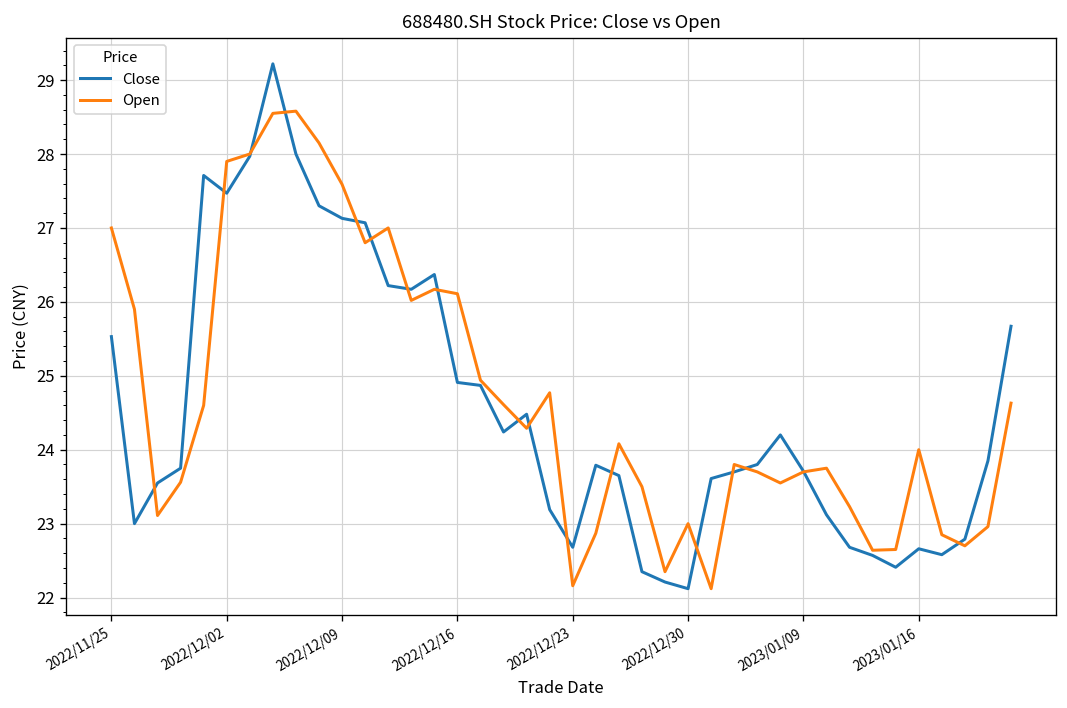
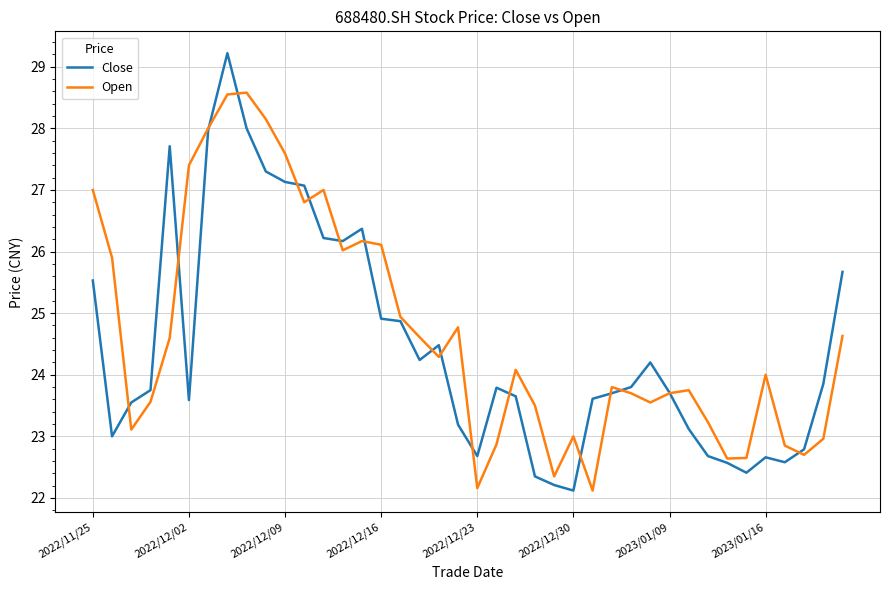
Close, 2022/12/02: 27.5 -> 23.6
Open, 2022/12/02: 27.9 -> 27.4
